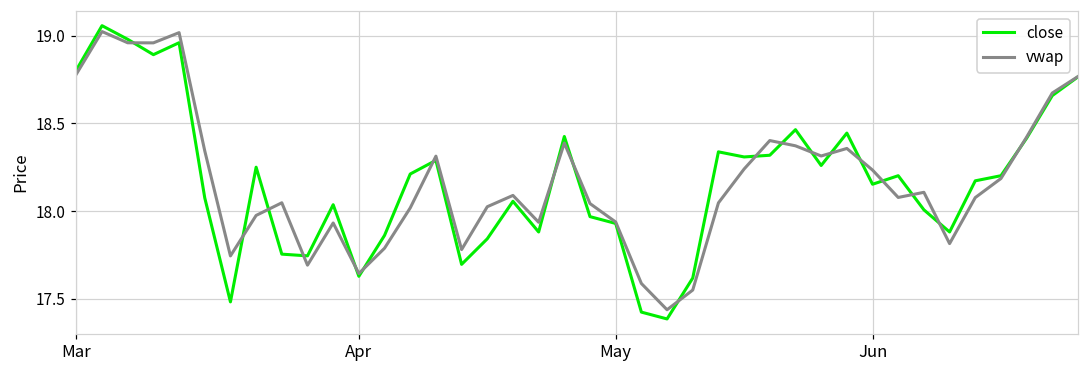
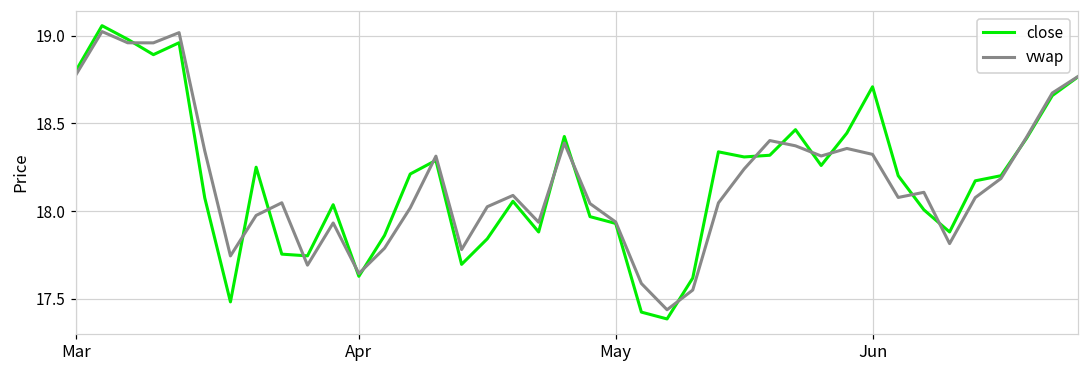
close, Jun: 18.15 -> 18.71
vwap, Jun: 18.23 -> 18.32
